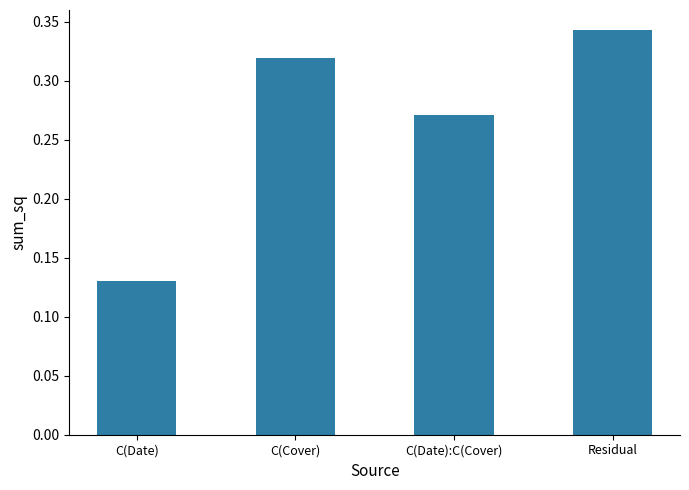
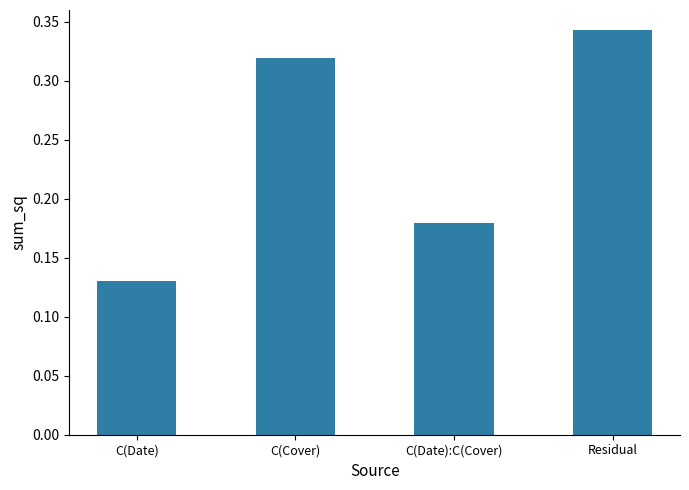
C(Date):C(Cover): 0.271 -> 0.179
